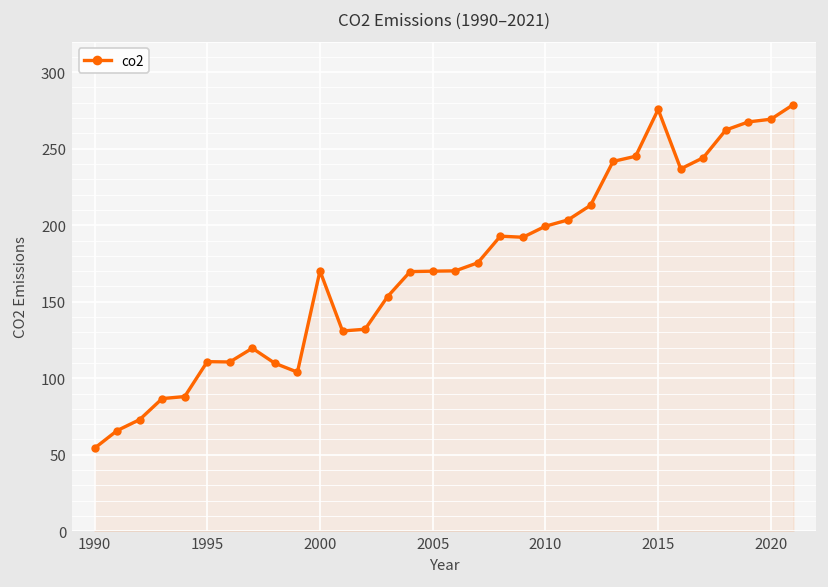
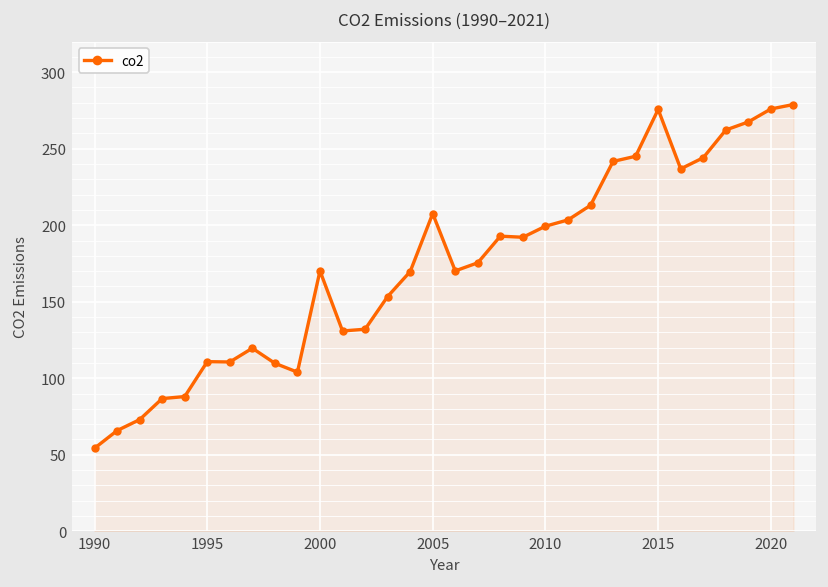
2005: 170 -> 208
2020: 269 -> 276
